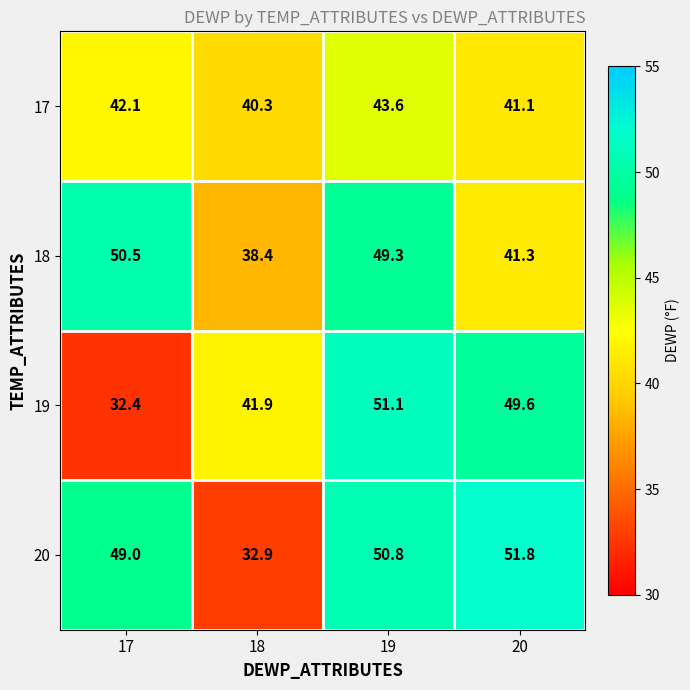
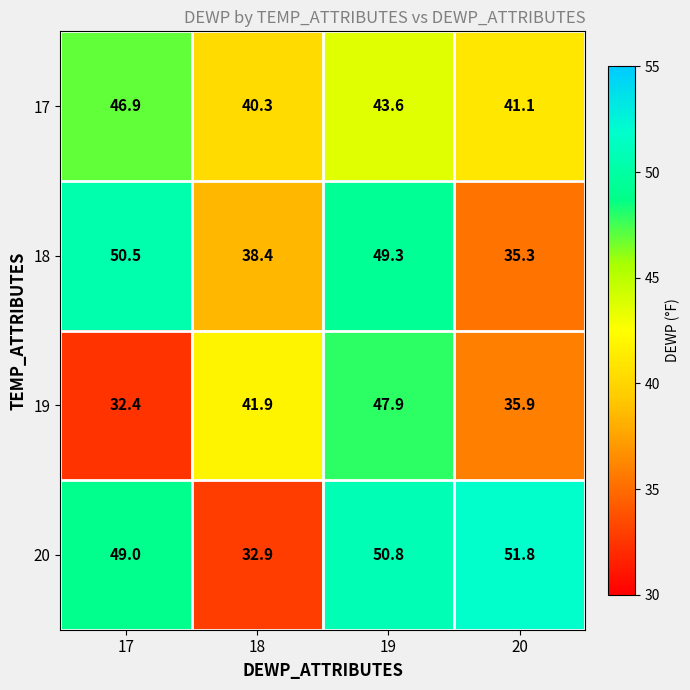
17, 17: 42.1 -> 46.9
18, 20: 41.3 -> 35.3
19, 19: 51.1 -> 47.9
19, 20: 49.6 -> 35.9
